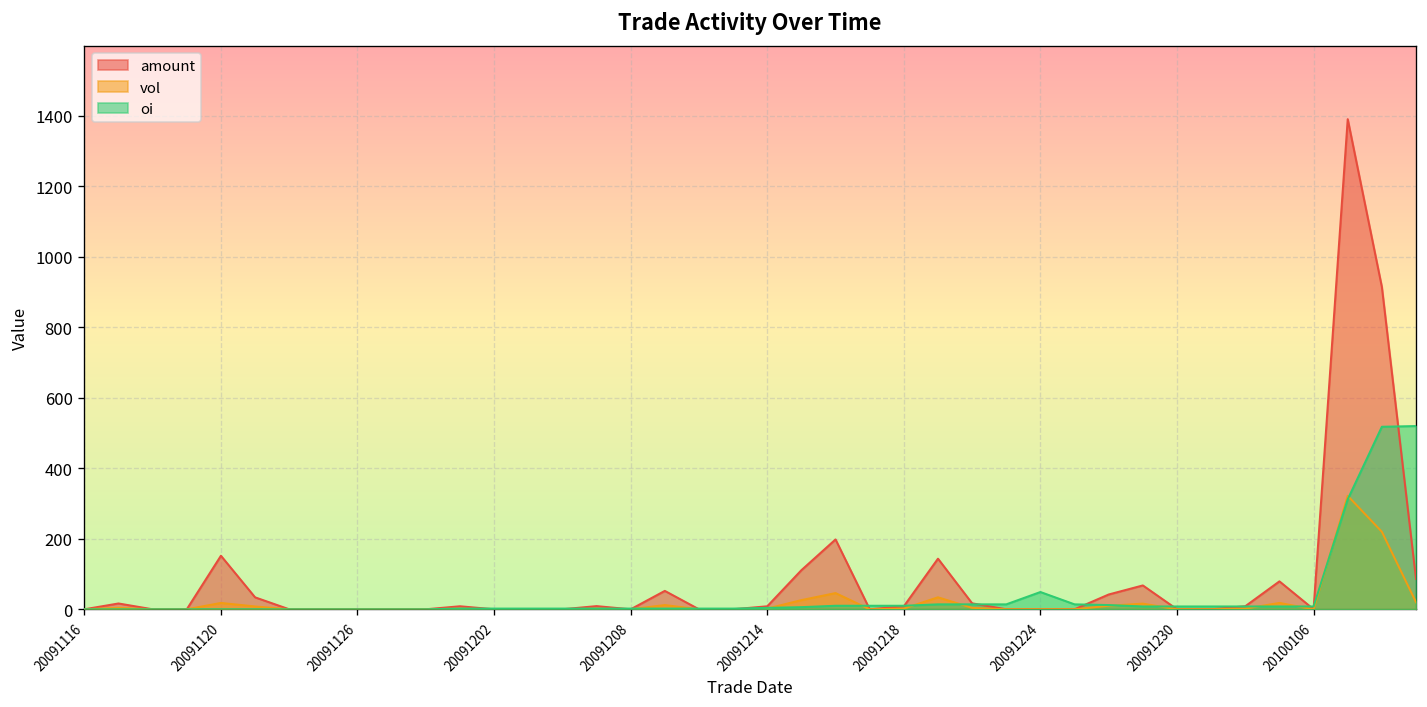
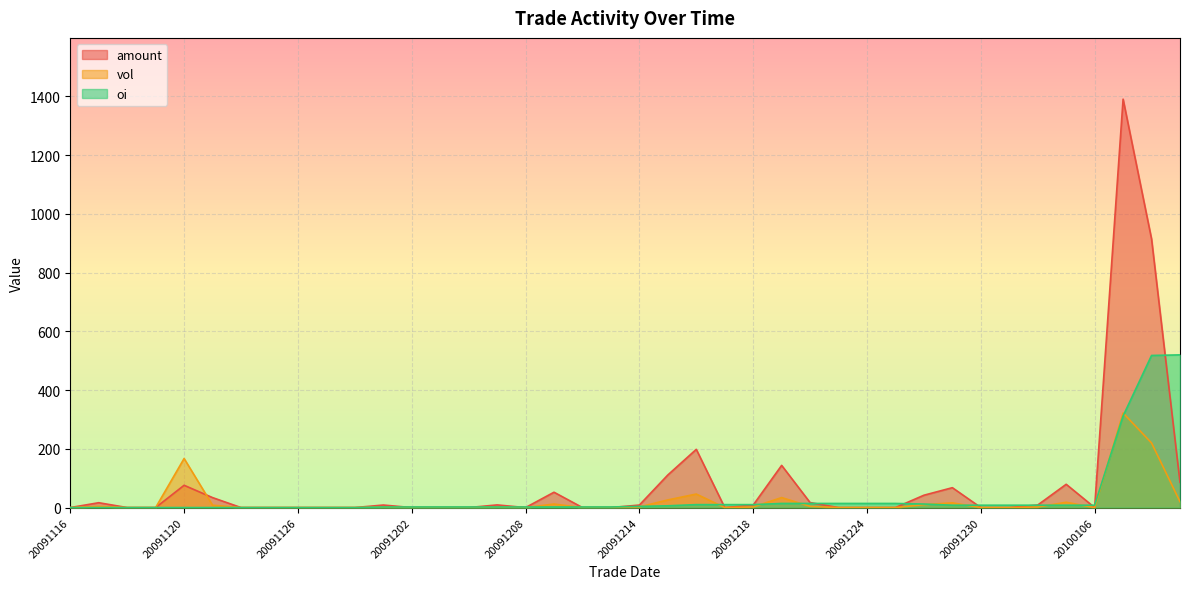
amount, 20091120: 150 -> 80
vol, 20091120: 20 -> 170
oi, 20091224: 50 -> 10
